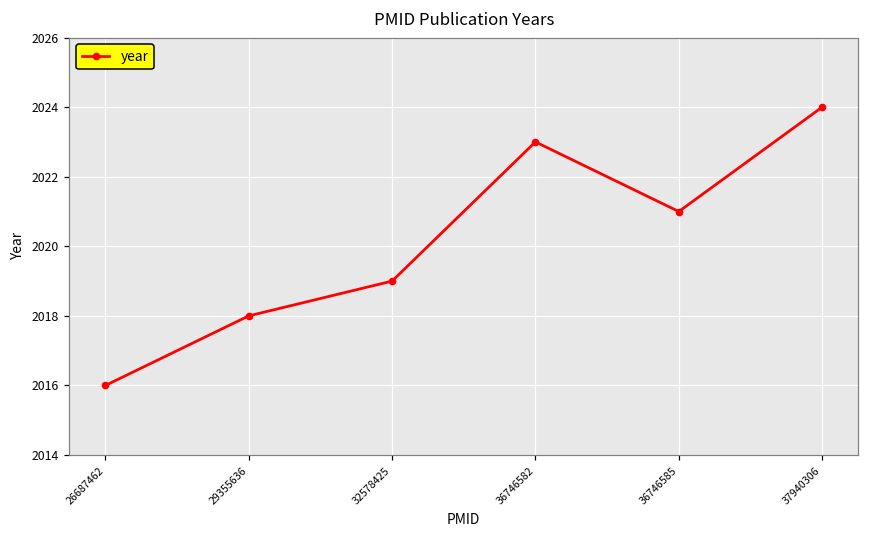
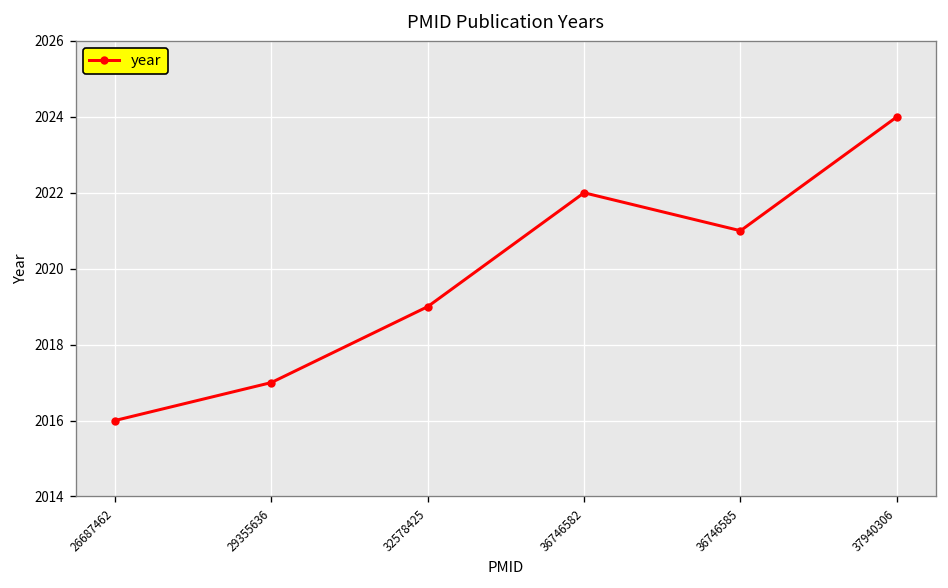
29355636: 2018 -> 2017
36746582: 2023 -> 2022
